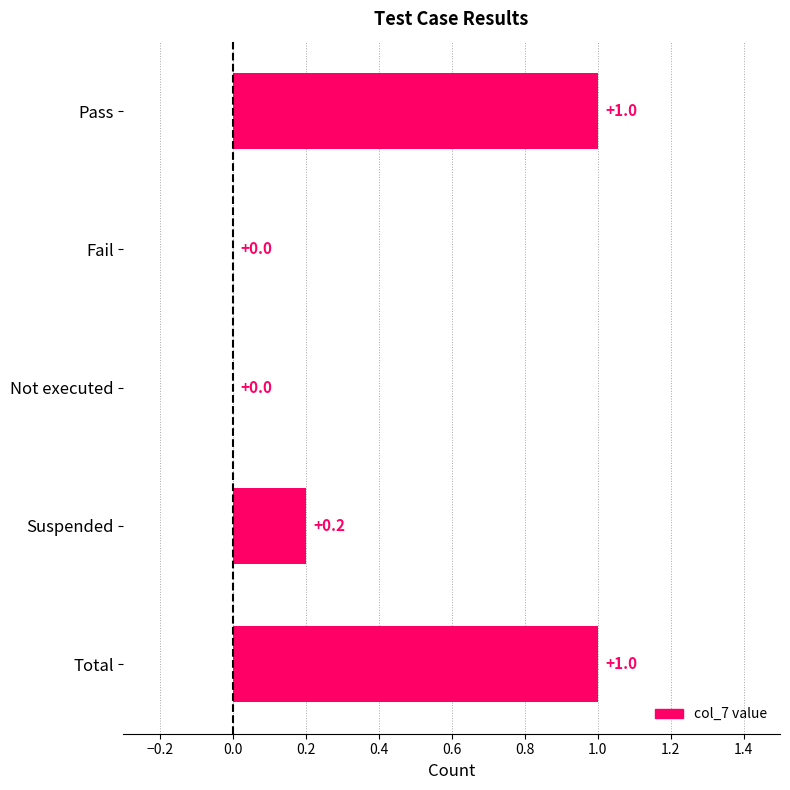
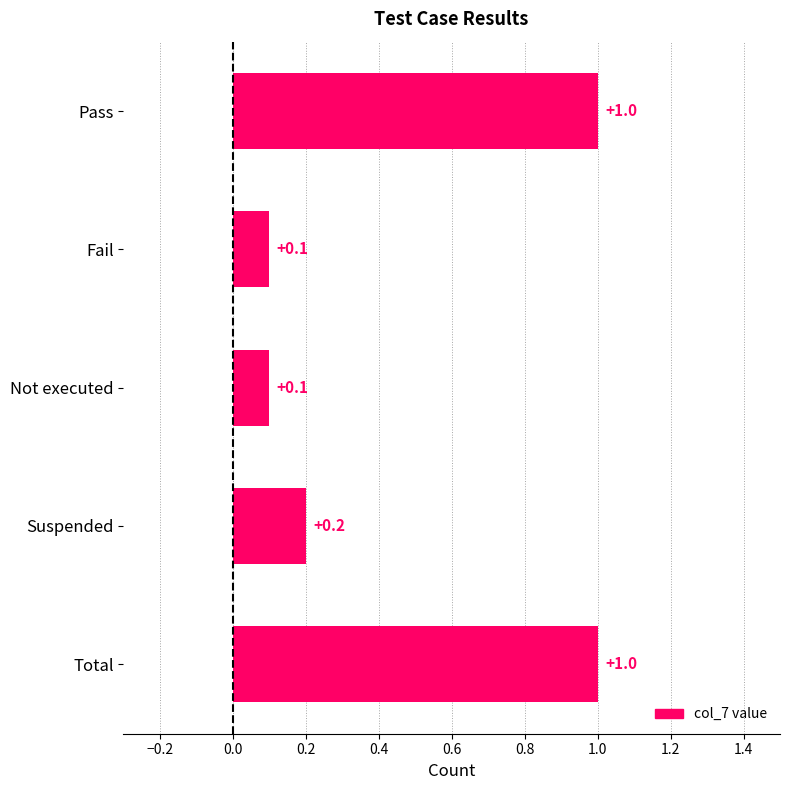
Fail: +0.0 -> +0.1
Not executed: +0.0 -> +0.1
